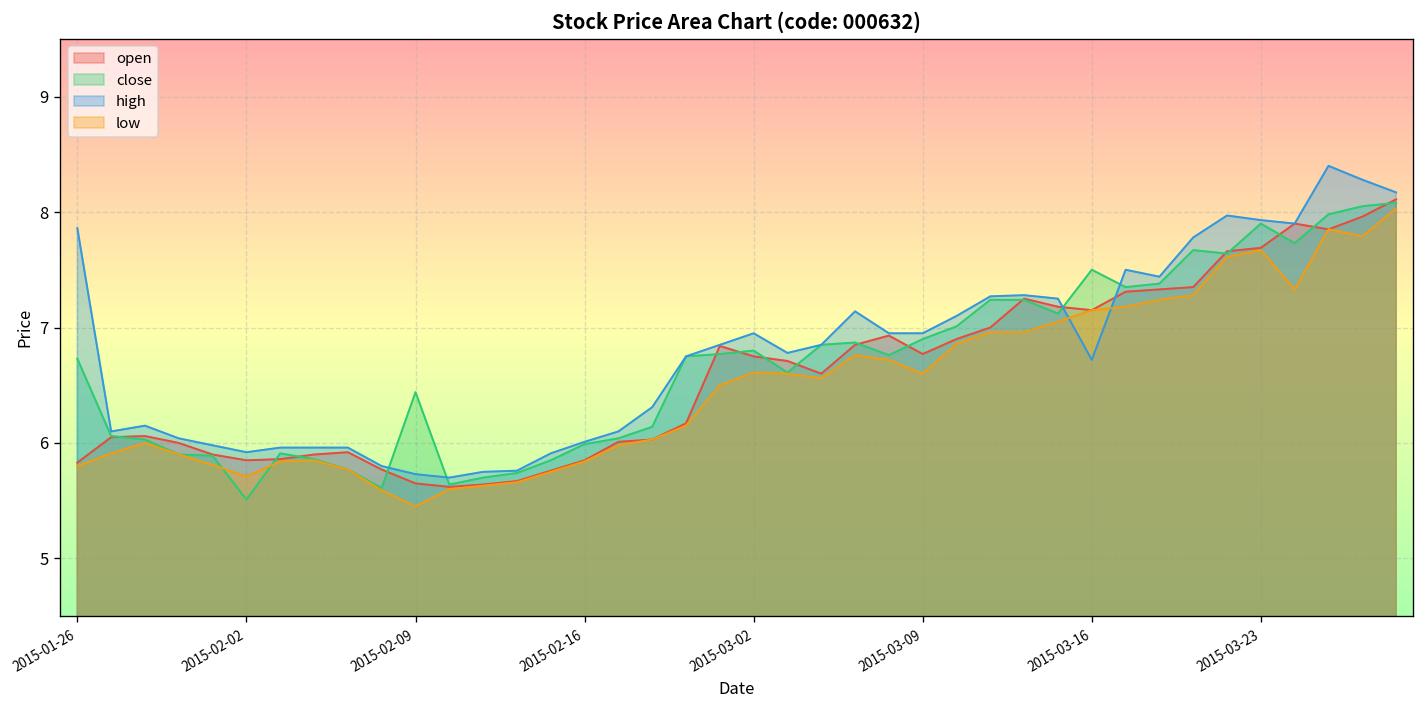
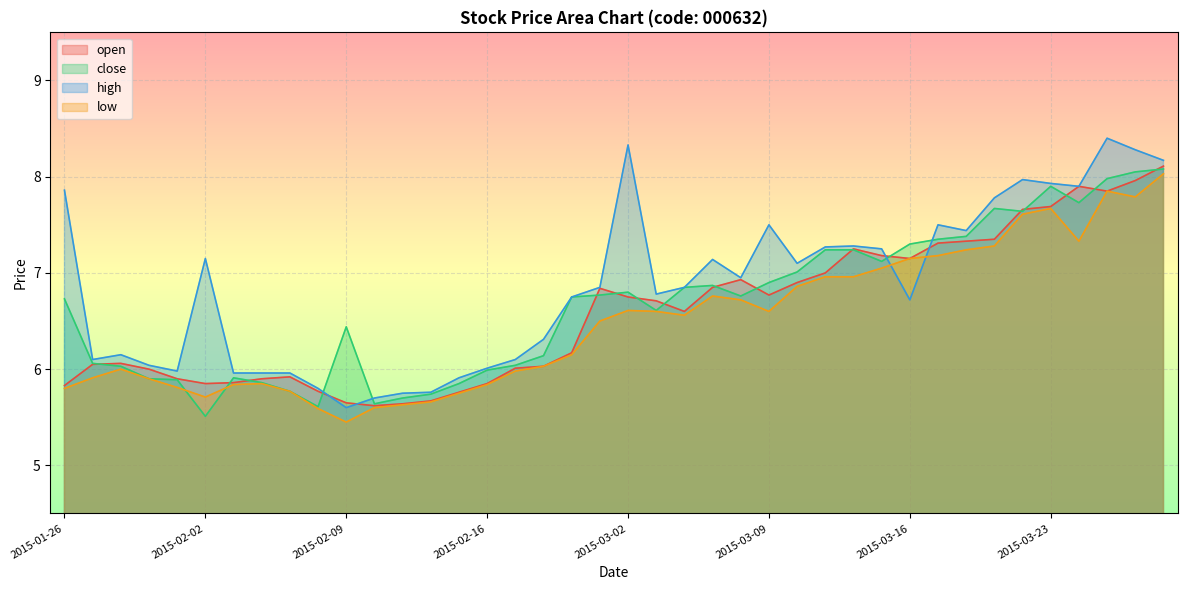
high, 2015-02-02: 5.9 -> 7.2
high, 2015-02-09: 5.7 -> 5.6
high, 2015-03-02: 7.0 -> 8.3
high, 2015-03-09: 7.0 -> 7.5
close, 2015-03-16: 7.5 -> 7.3
